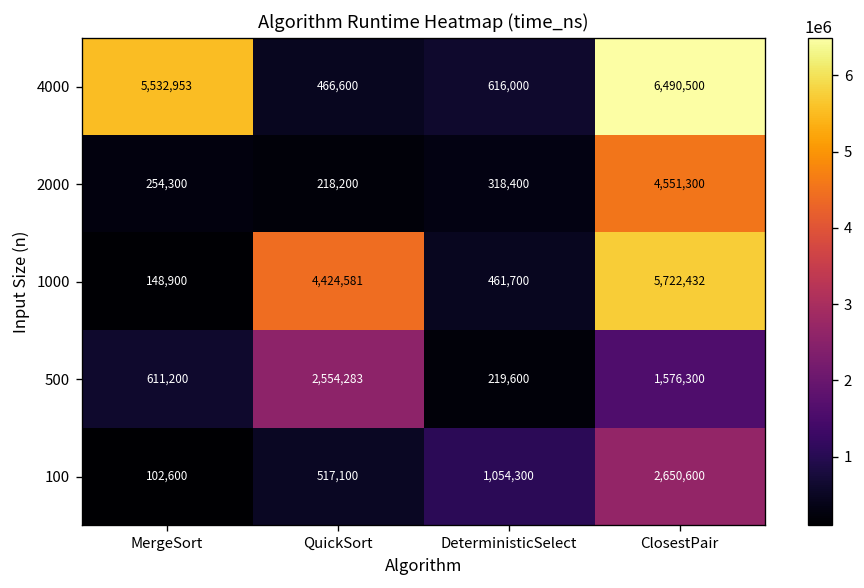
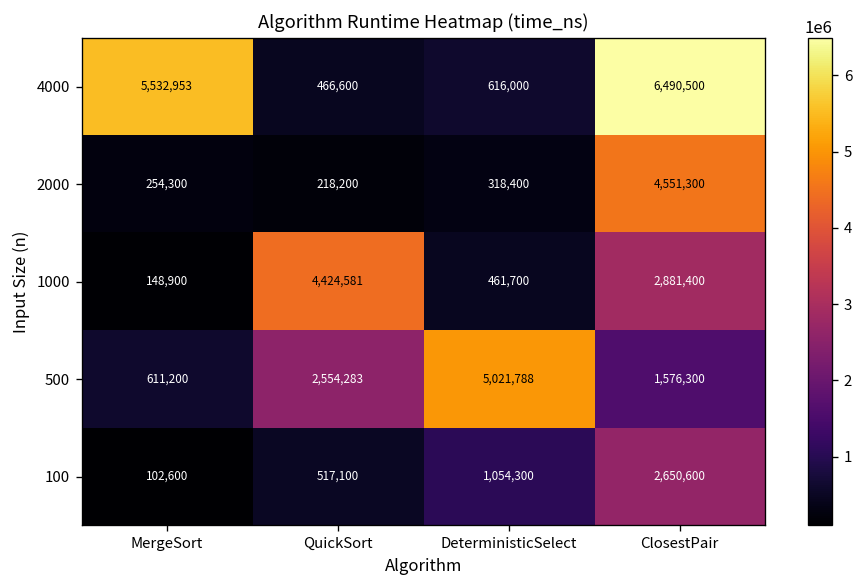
1000, ClosestPair: 5,722,432 -> 2,881,400
500, DeterministicSelect: 219,600 -> 5,021,788
